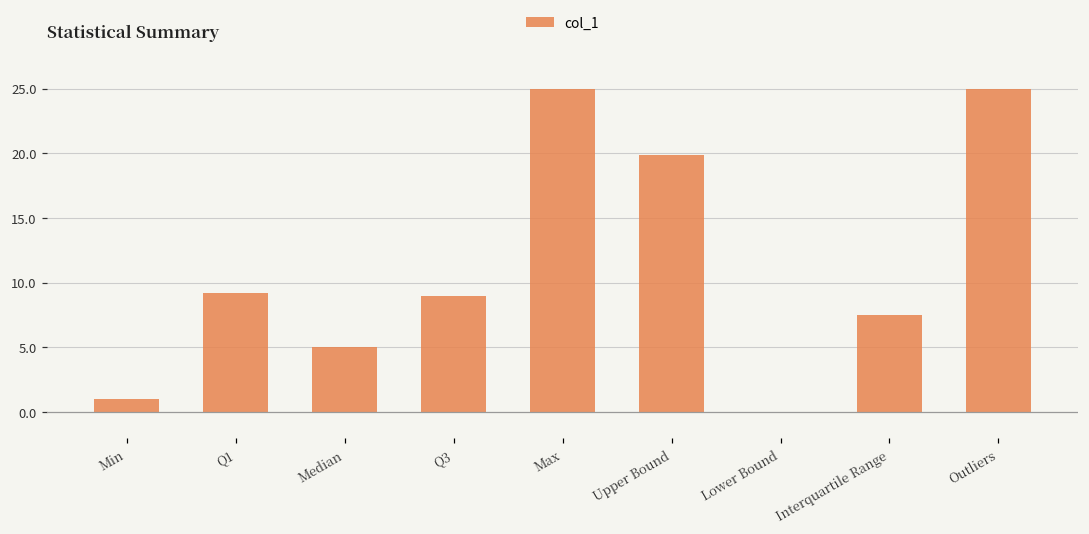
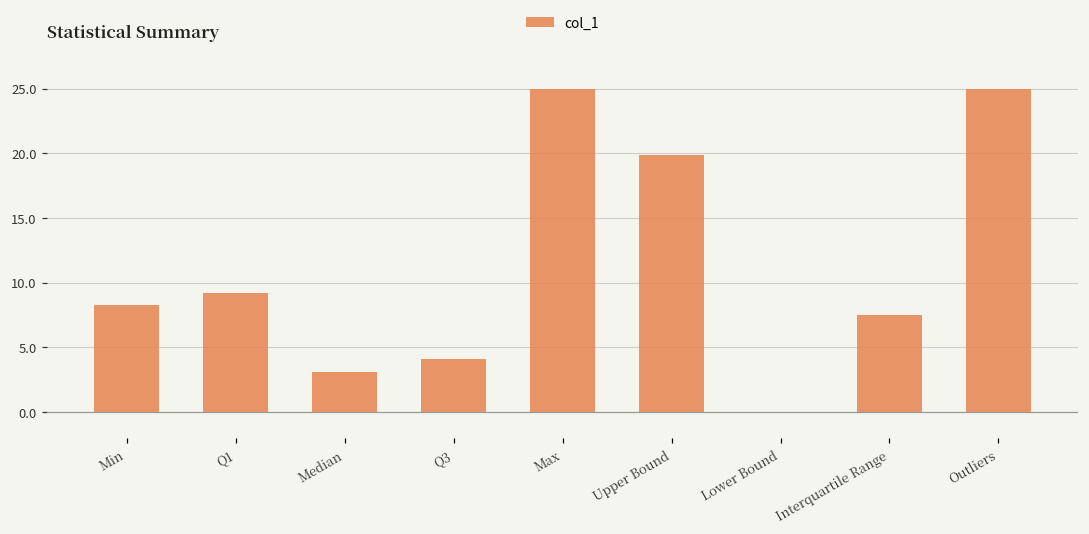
Min: 1.0 -> 8.3
Median: 5.0 -> 3.1
Q3: 9.0 -> 4.1
